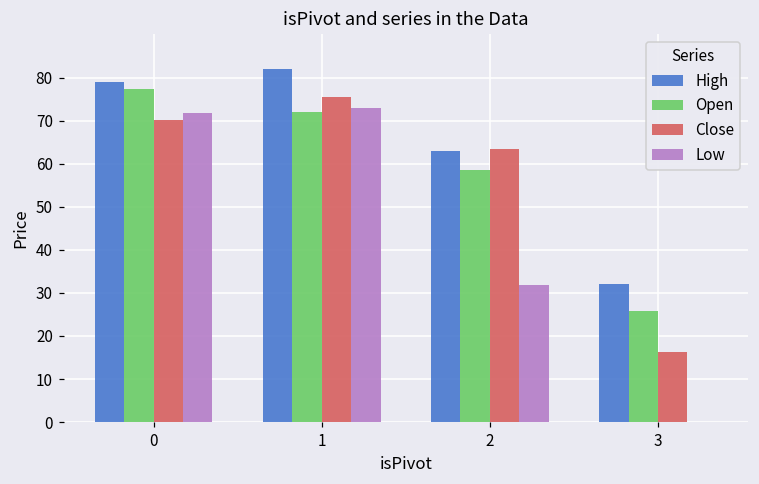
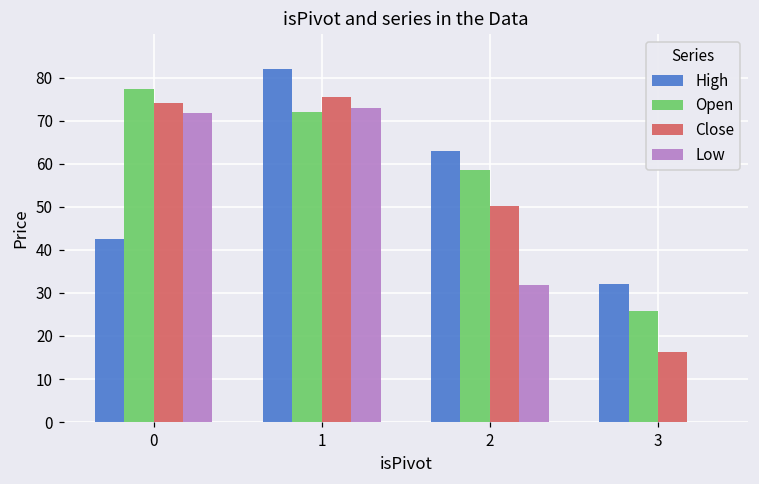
High, 0: 79 -> 43
Close, 0: 70 -> 74
Close, 2: 63 -> 50
